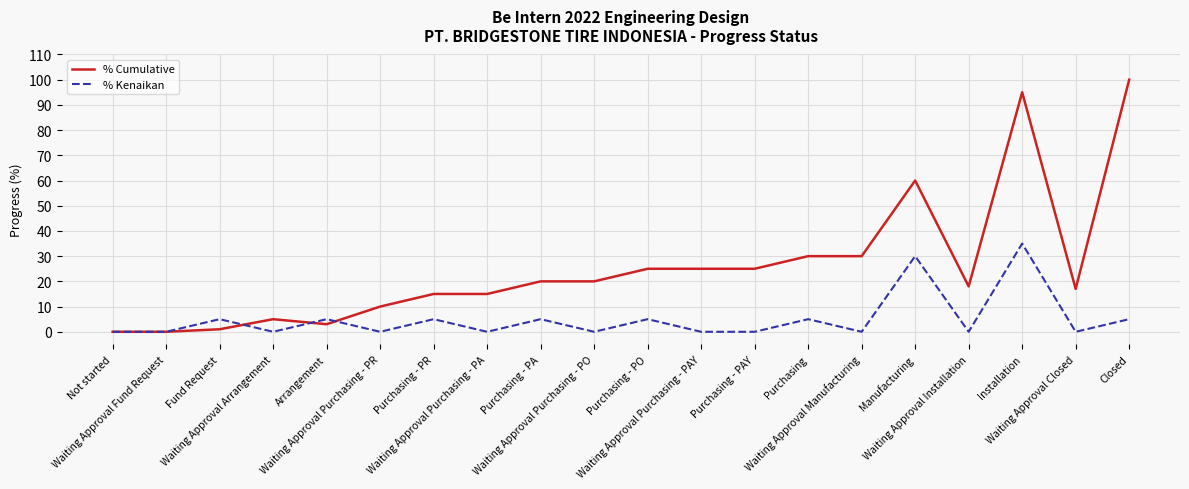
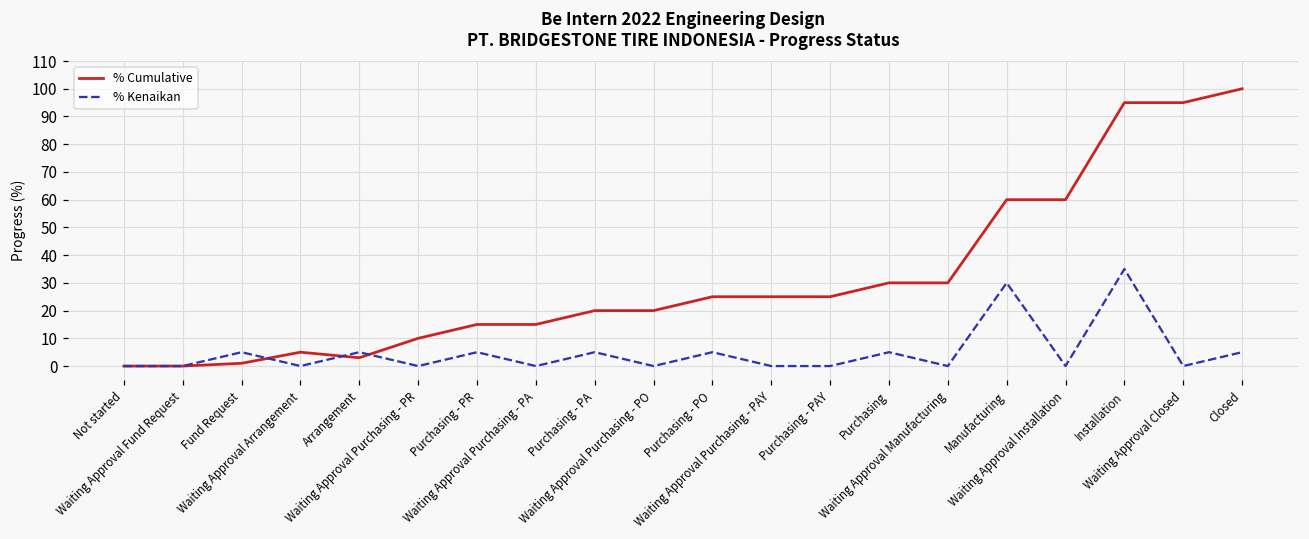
% Cumulative, Waiting Approval Installation: 18 -> 60
% Cumulative, Waiting Approval Closed: 17 -> 95
